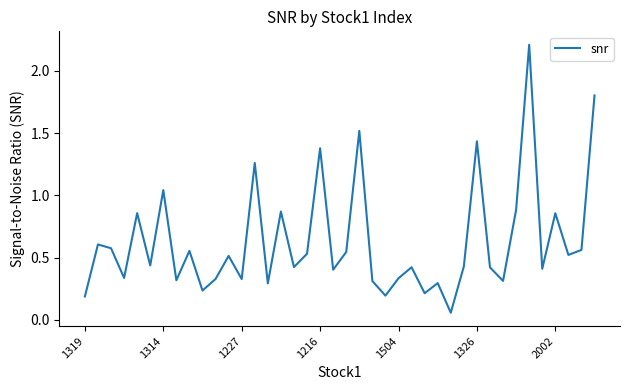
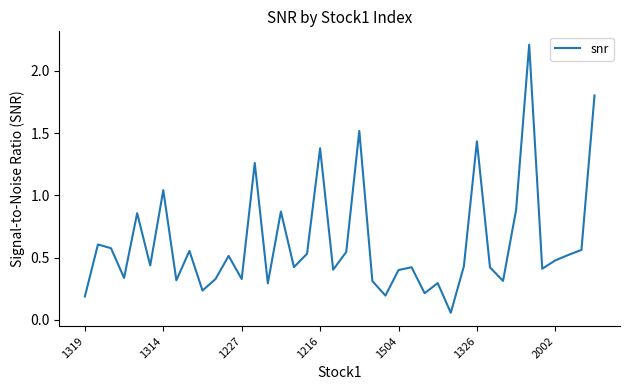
1504: 0.33 -> 0.40
2002: 0.86 -> 0.48
